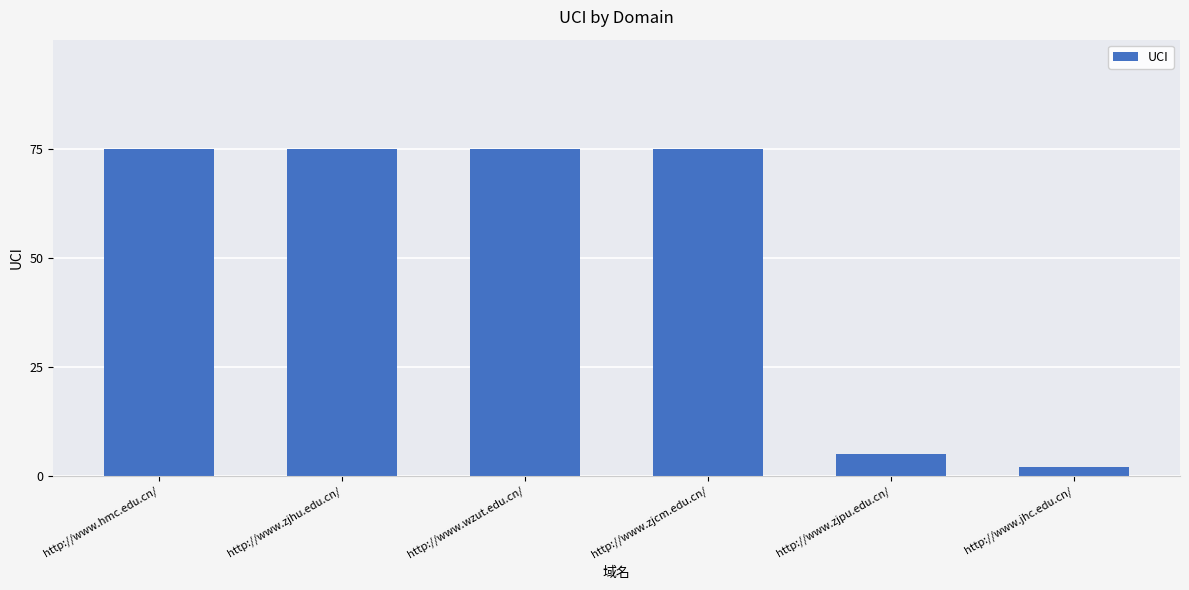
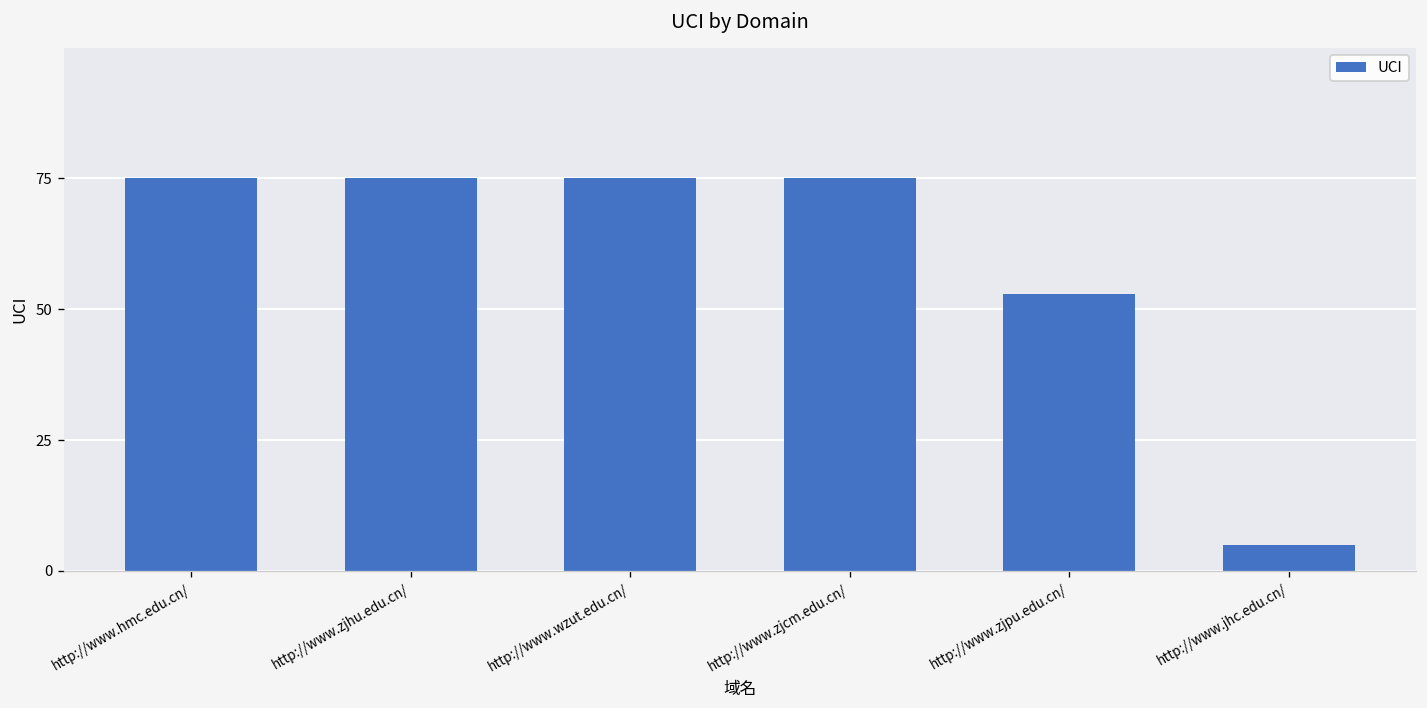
http://www.zjpu.edu.cn/: 5 -> 53
http://www.jhc.edu.cn/: 2 -> 5
